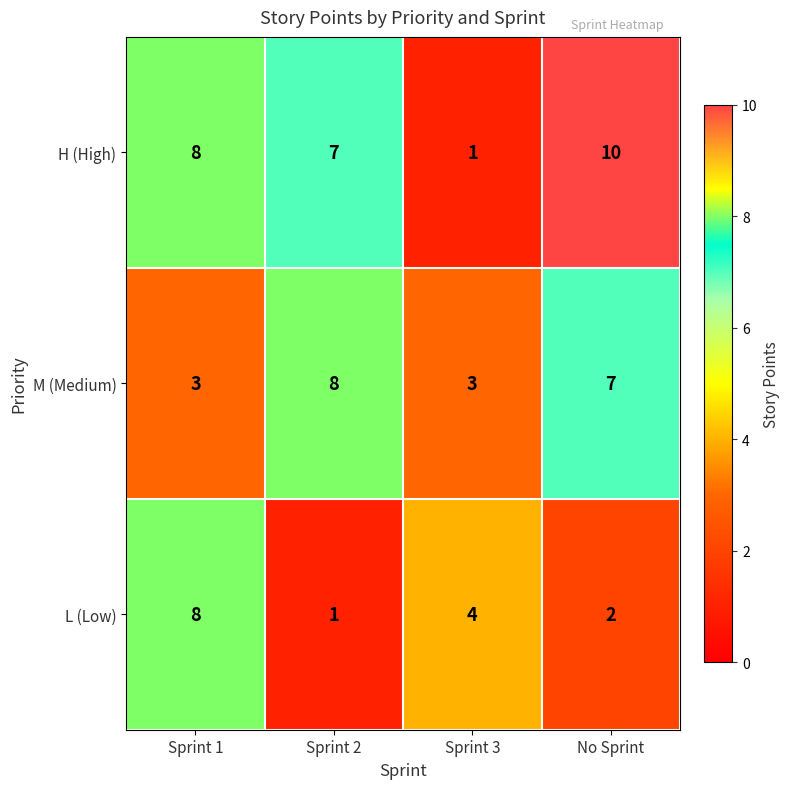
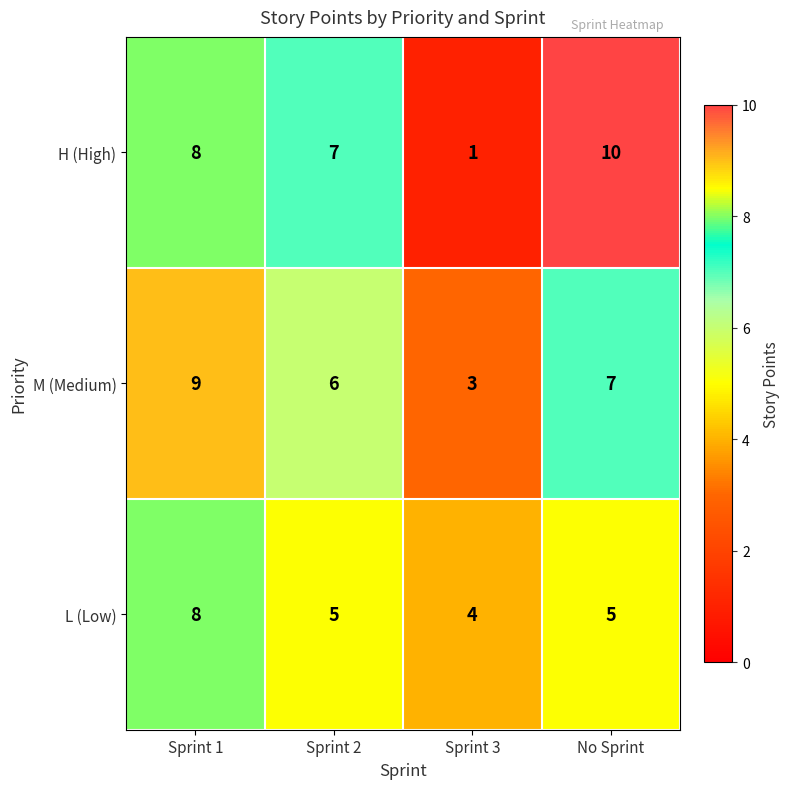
M (Medium), Sprint 1: 3 -> 9
M (Medium), Sprint 2: 8 -> 6
L (Low), Sprint 2: 1 -> 5
L (Low), No Sprint: 2 -> 5
